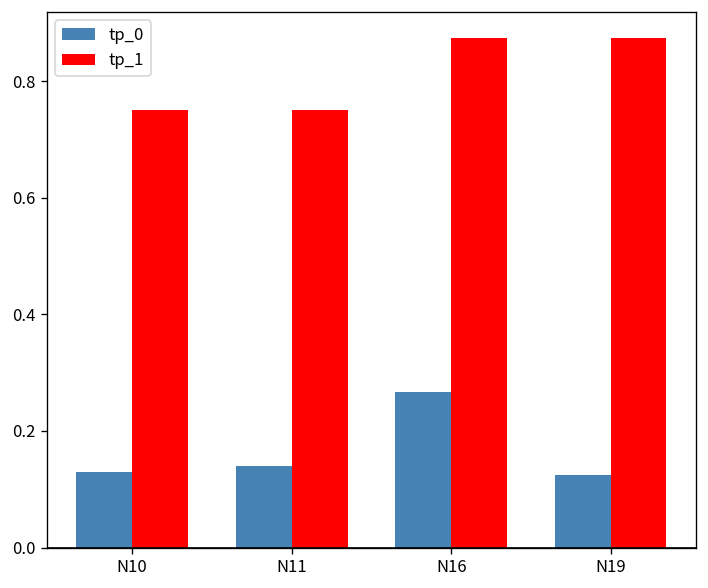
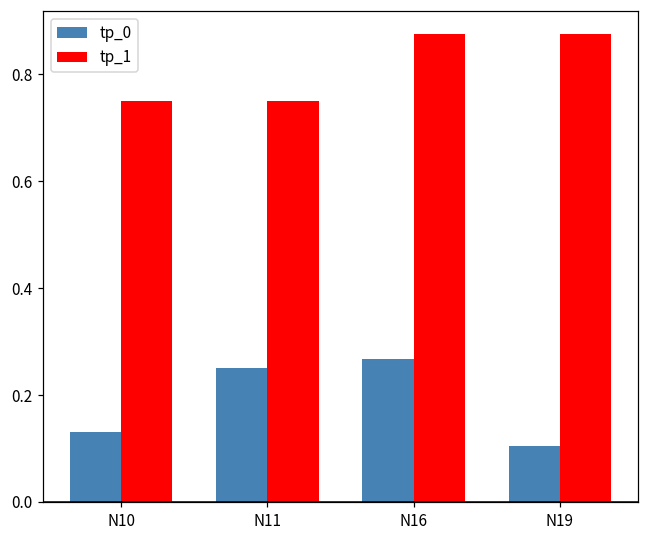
tp_0, N11: 0.14 -> 0.25
tp_0, N19: 0.13 -> 0.11
